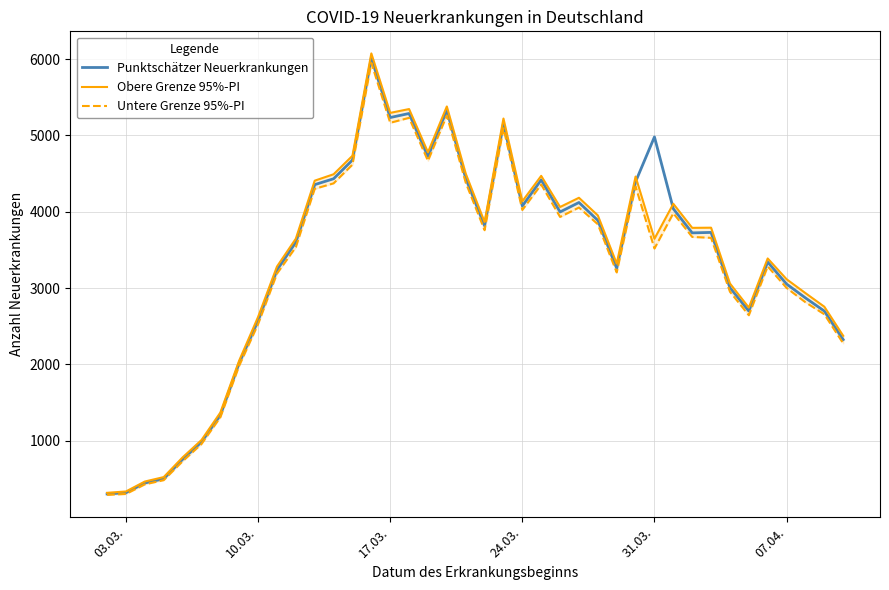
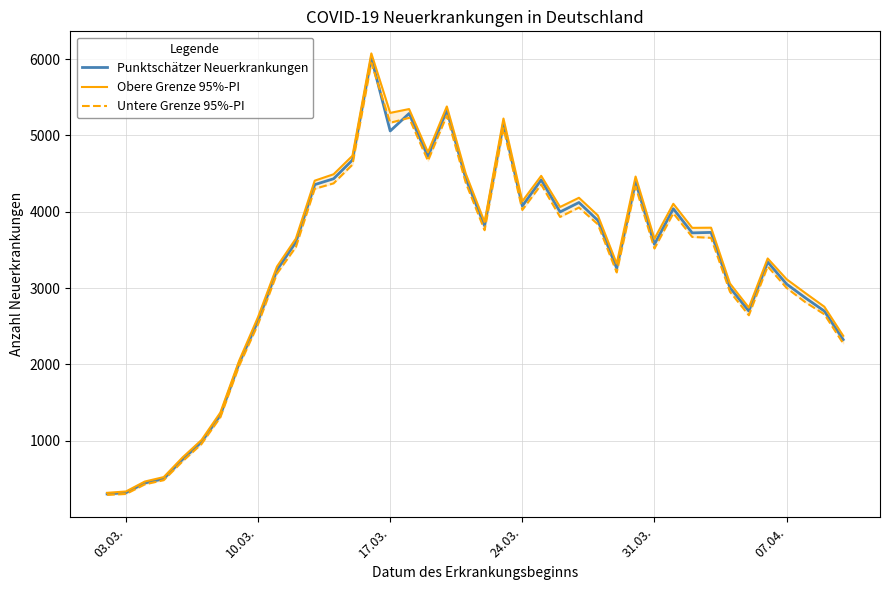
Punktschätzer Neuerkrankungen, 17.03.: 5200 -> 5100
Punktschätzer Neuerkrankungen, 31.03.: 5000 -> 3600
